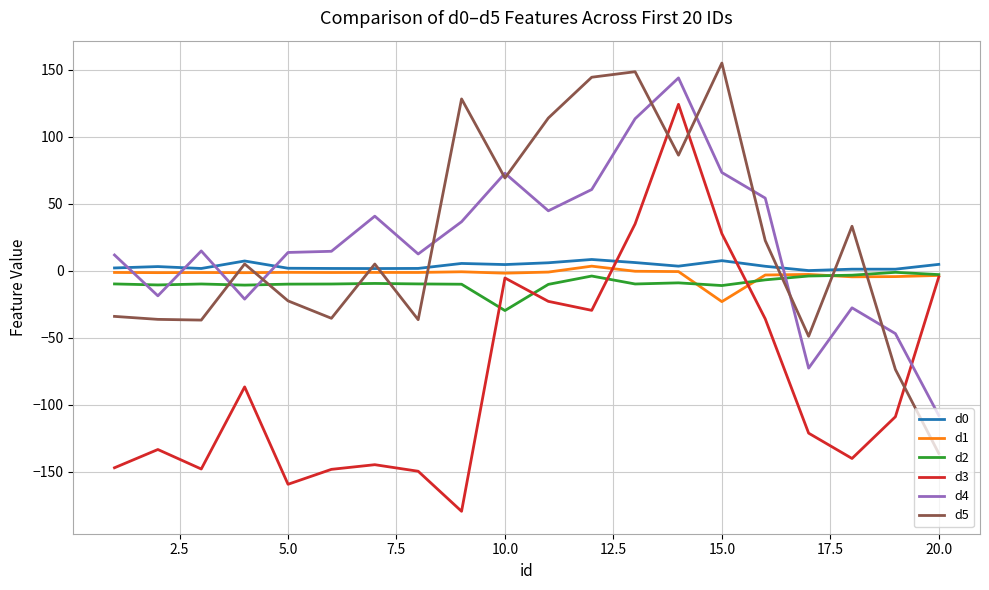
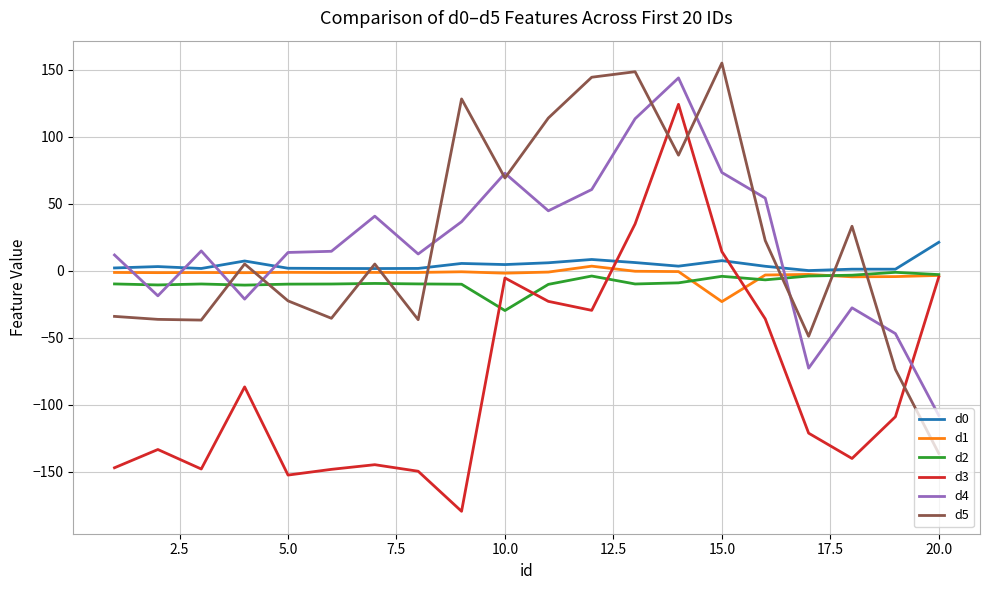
d3, 5.0: -159 -> -153
d2, 15.0: -11 -> -4
d3, 15.0: 28 -> 14
d0, 20.0: 5 -> 21
